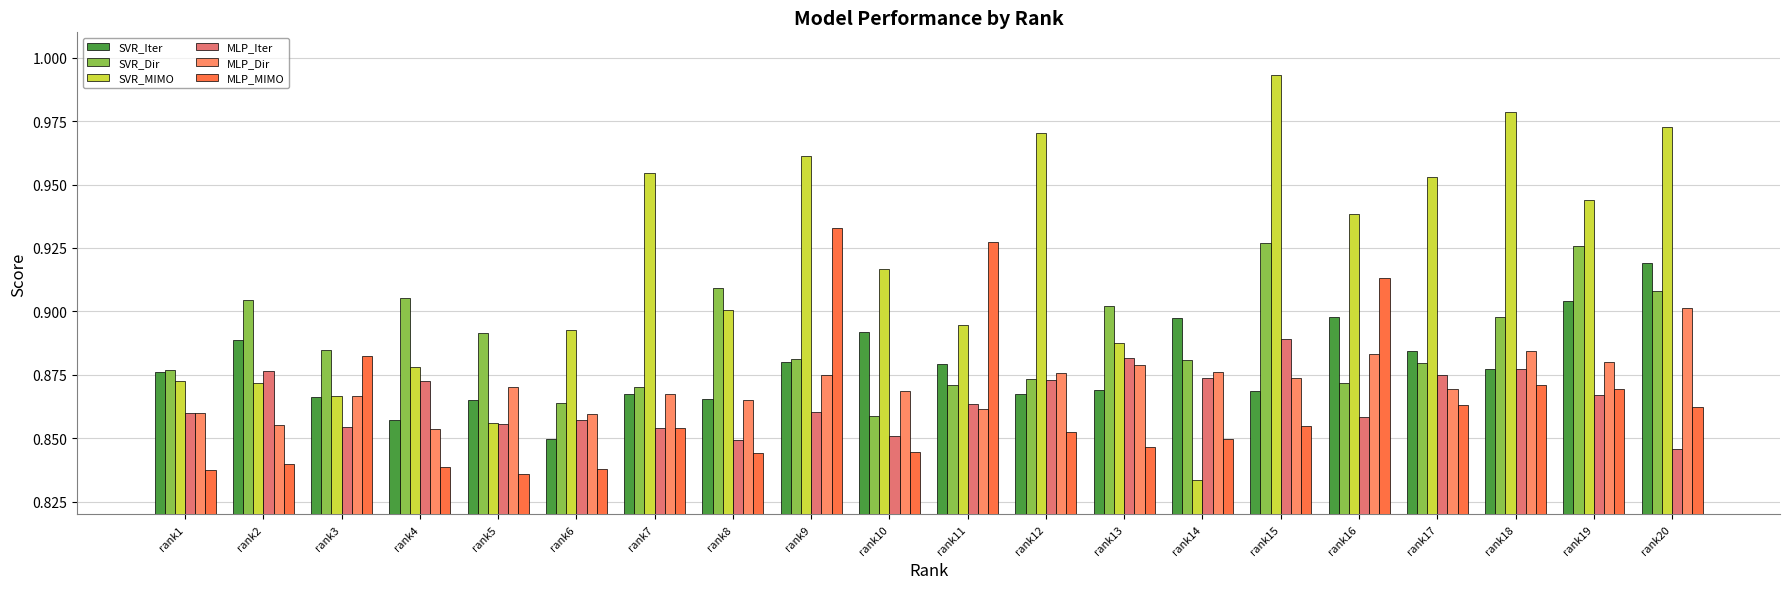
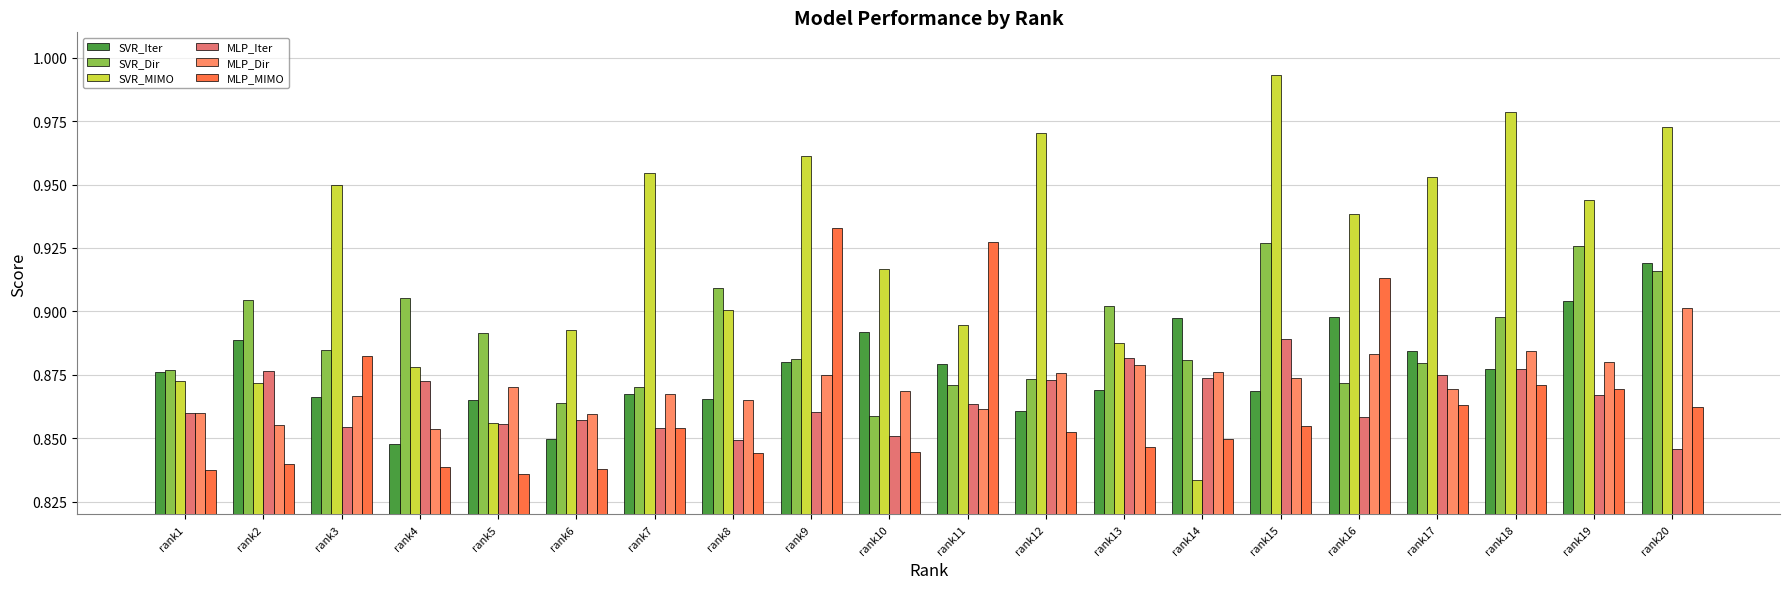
SVR_MIMO, rank3: 0.867 -> 0.950
SVR_Iter, rank4: 0.857 -> 0.848
SVR_Iter, rank12: 0.867 -> 0.861
SVR_Dir, rank20: 0.908 -> 0.916
